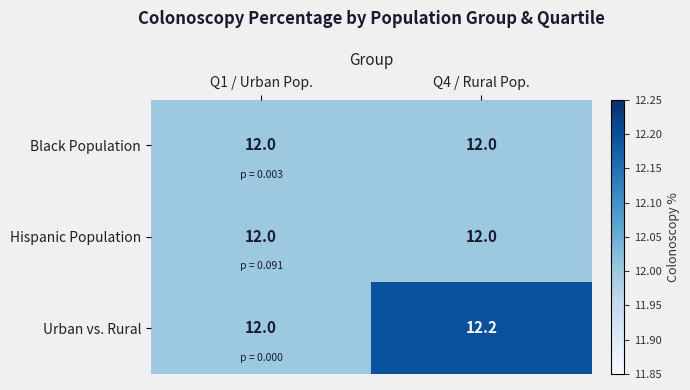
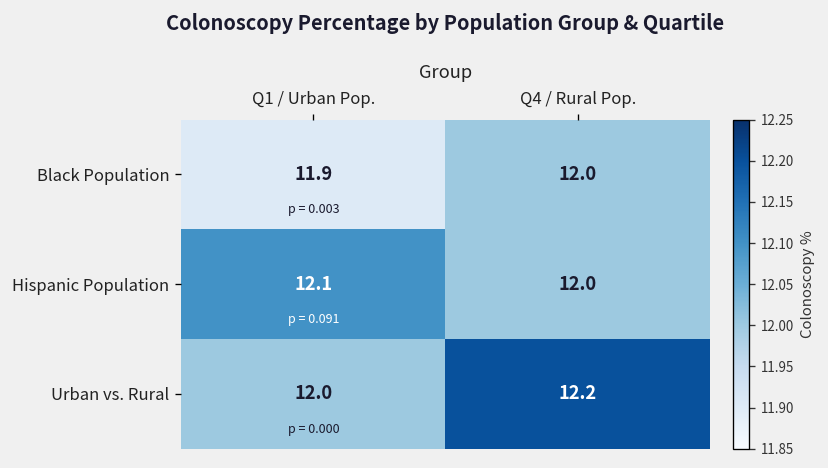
Black Population, Q1 / Urban Pop.: 12.0 -> 11.9
Hispanic Population, Q1 / Urban Pop.: 12.0 -> 12.1
